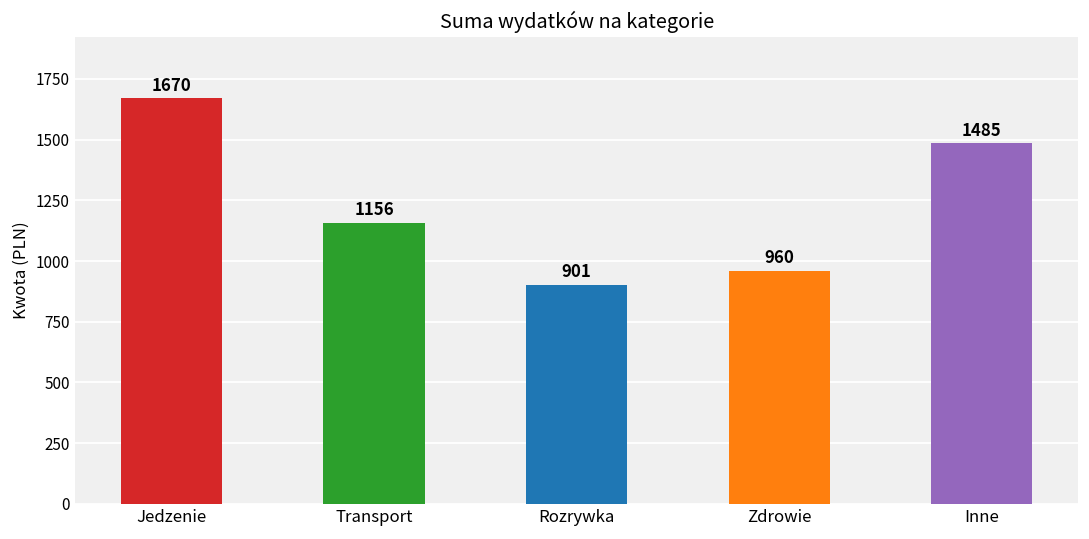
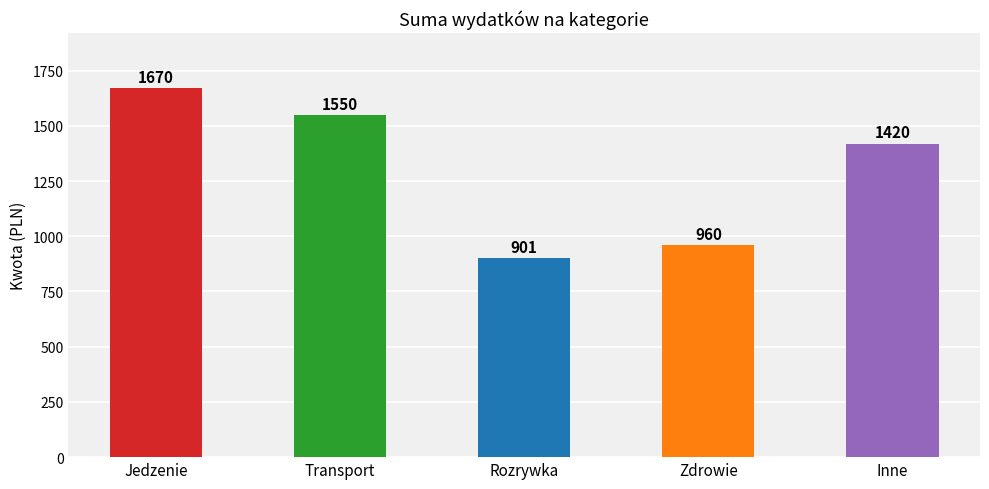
Transport: 1156 -> 1550
Inne: 1485 -> 1420
